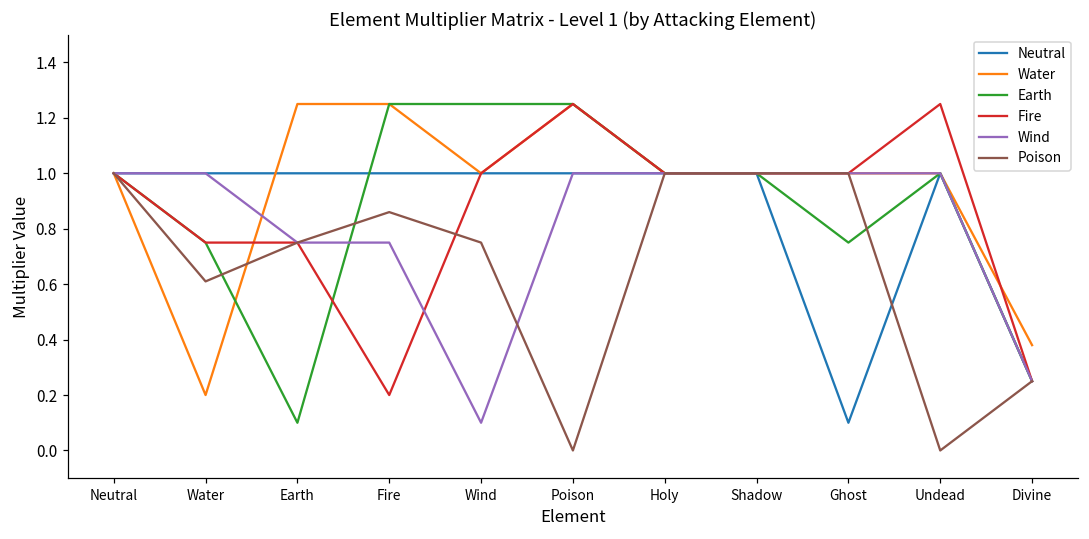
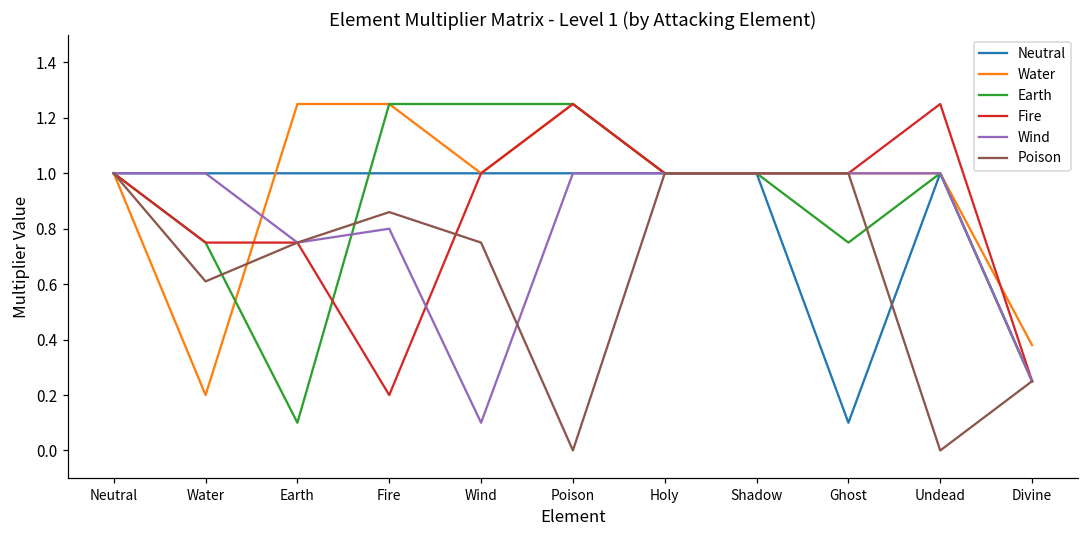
Wind, Fire: 0.75 -> 0.80
